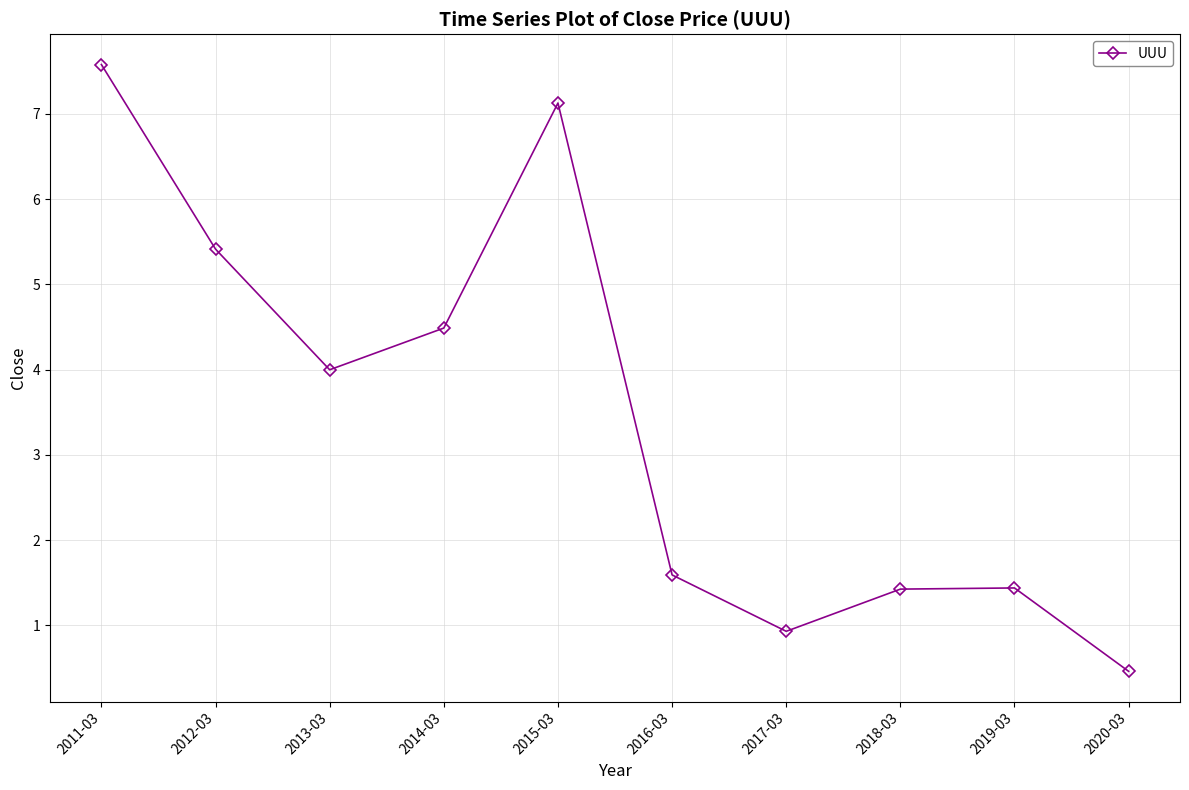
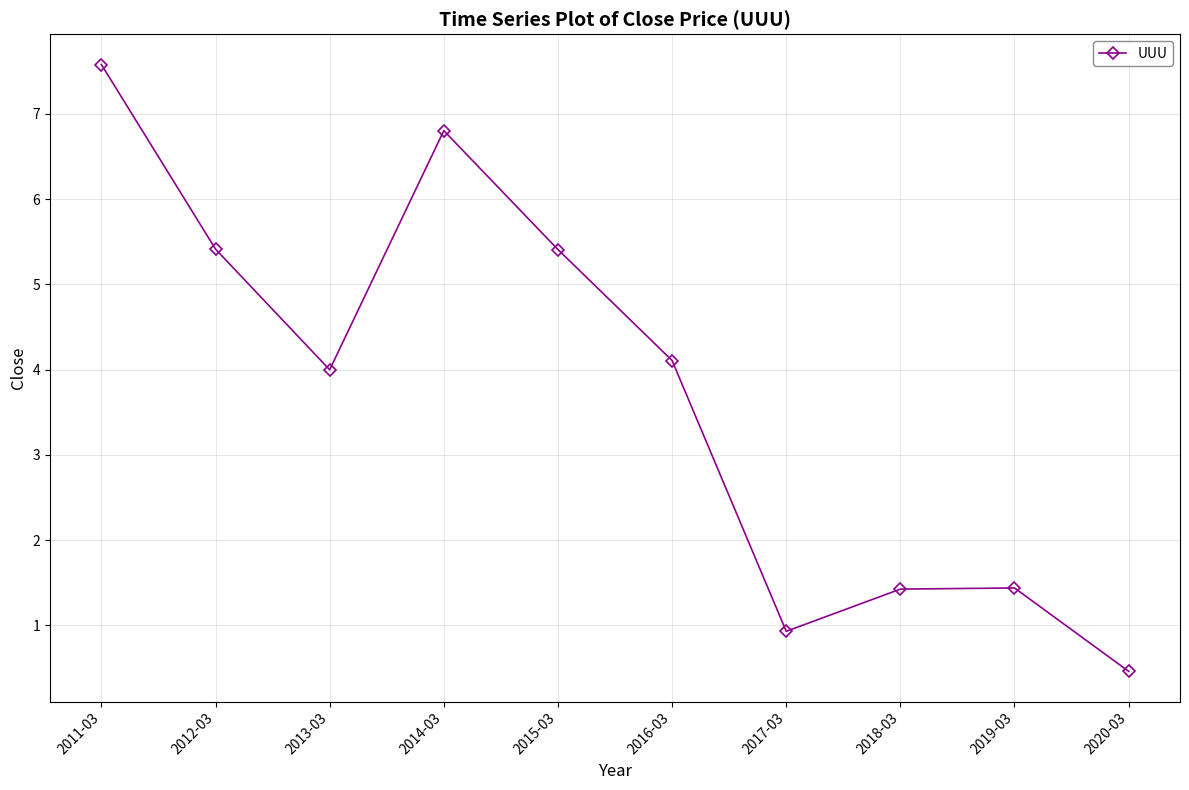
2014-03: 4.5 -> 6.8
2015-03: 7.1 -> 5.4
2016-03: 1.6 -> 4.1
